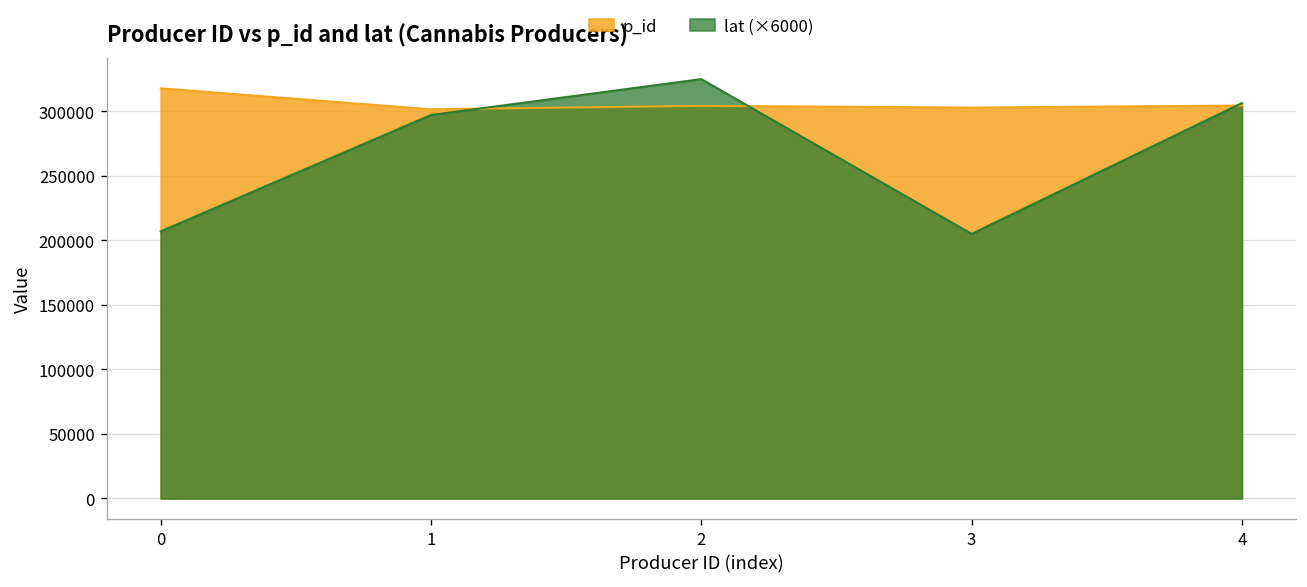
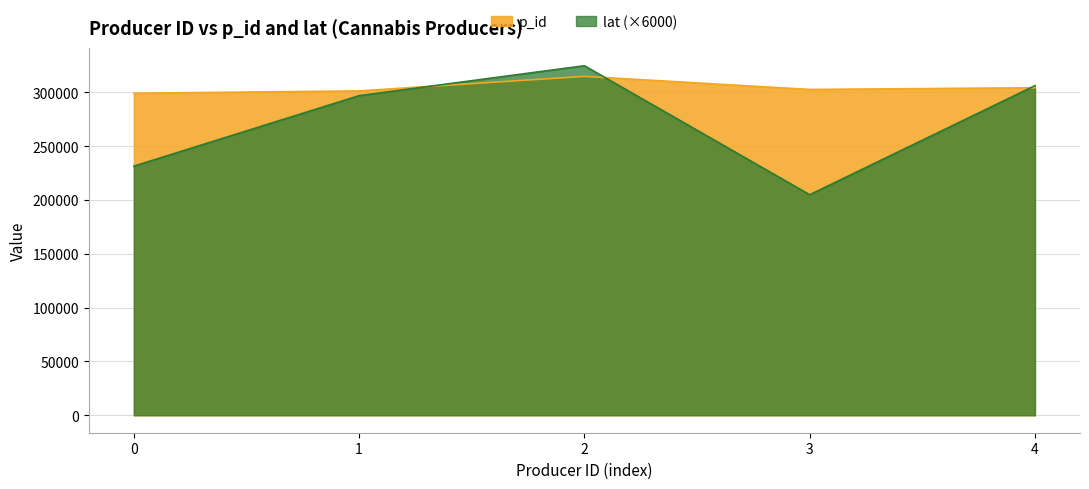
p_id, 0: 318000 -> 299000
lat (×6000), 0: 207000 -> 232000
p_id, 2: 304000 -> 315000
